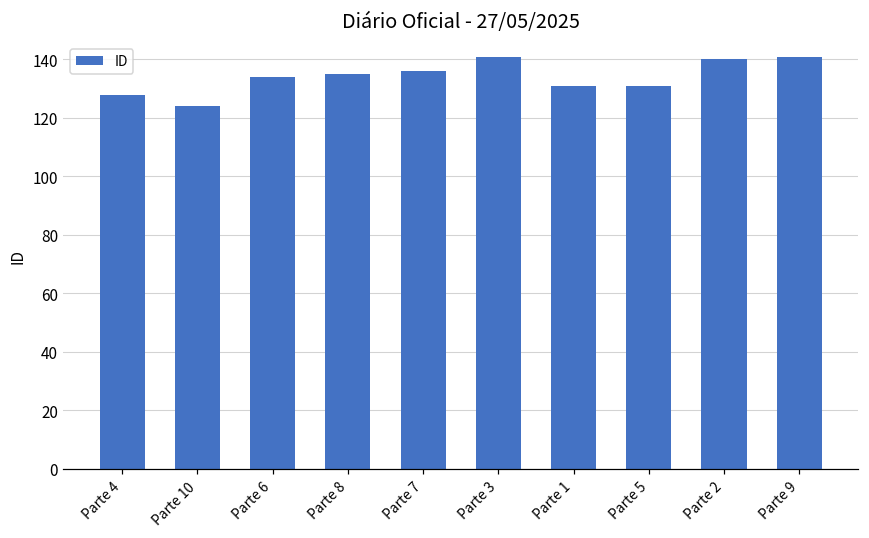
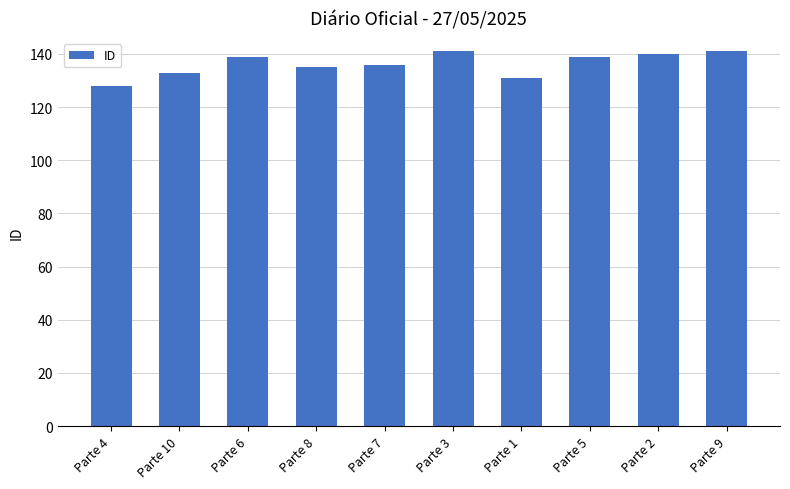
Parte 10: 124 -> 133
Parte 6: 134 -> 139
Parte 5: 131 -> 139
